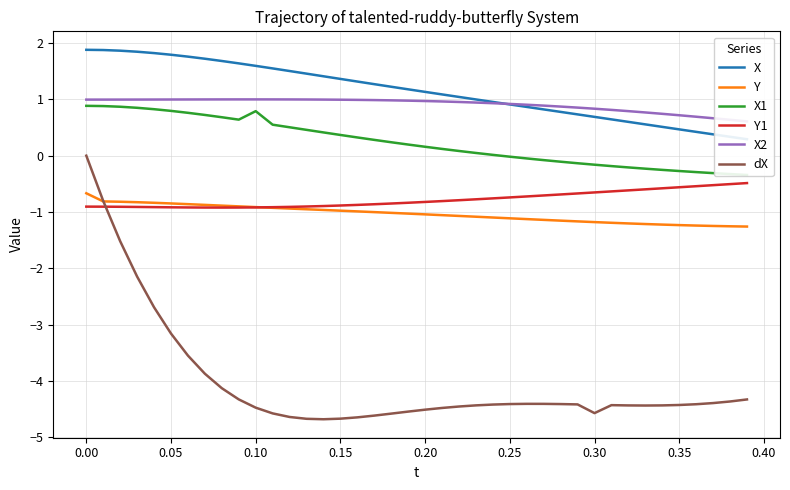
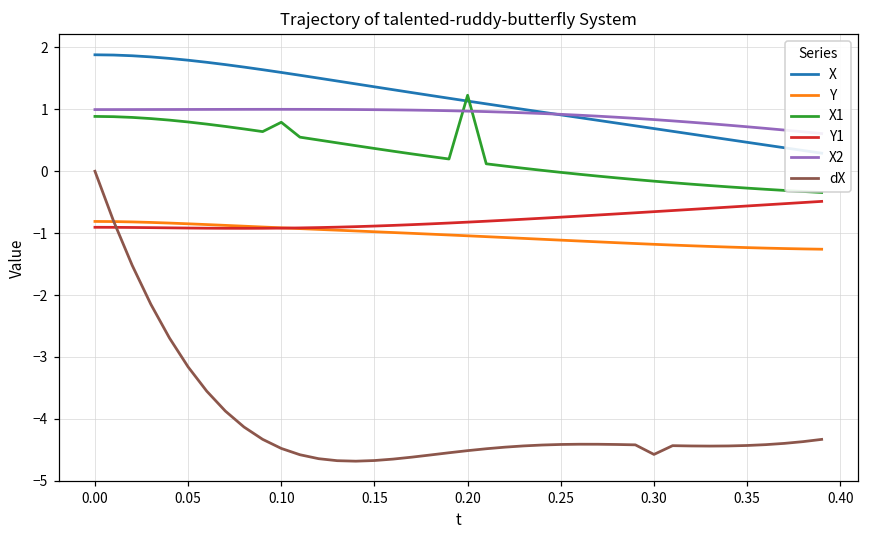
Y, 0.00: -0.7 -> -0.8
X1, 0.20: 0.2 -> 1.2
